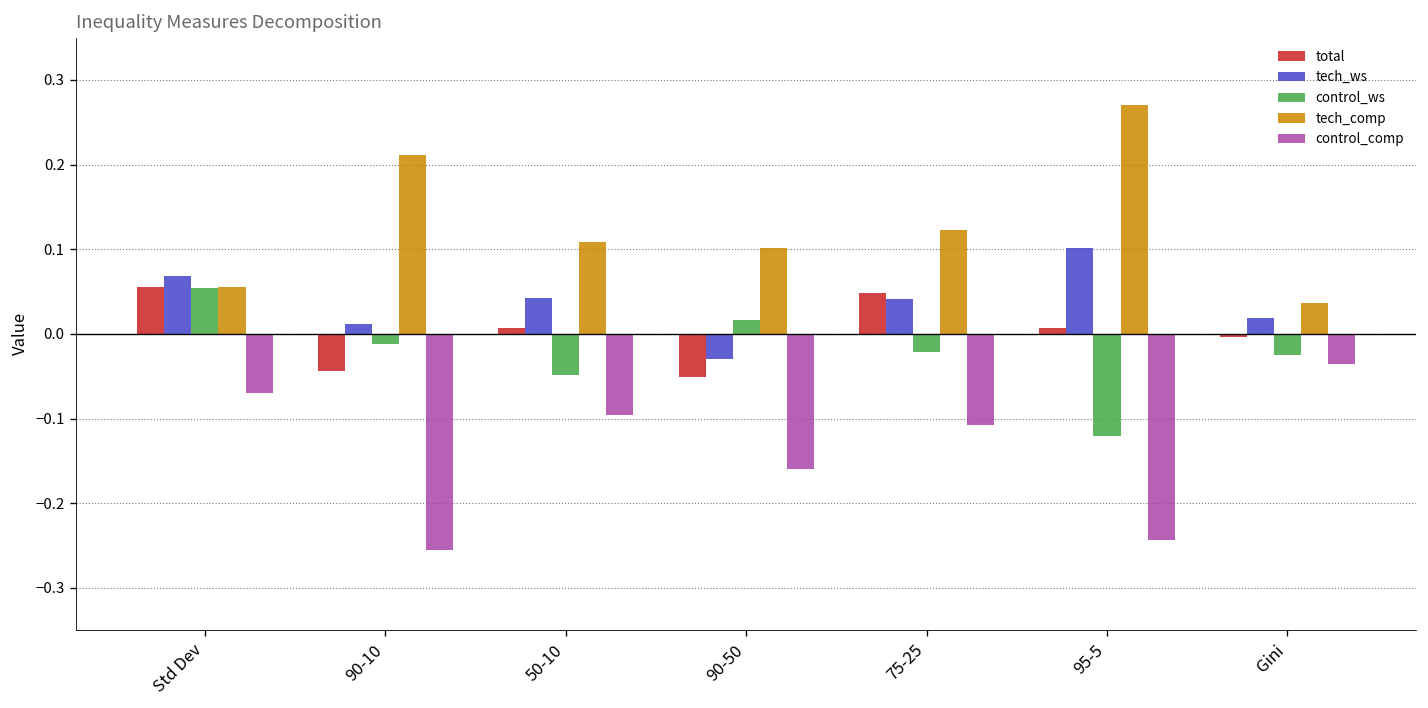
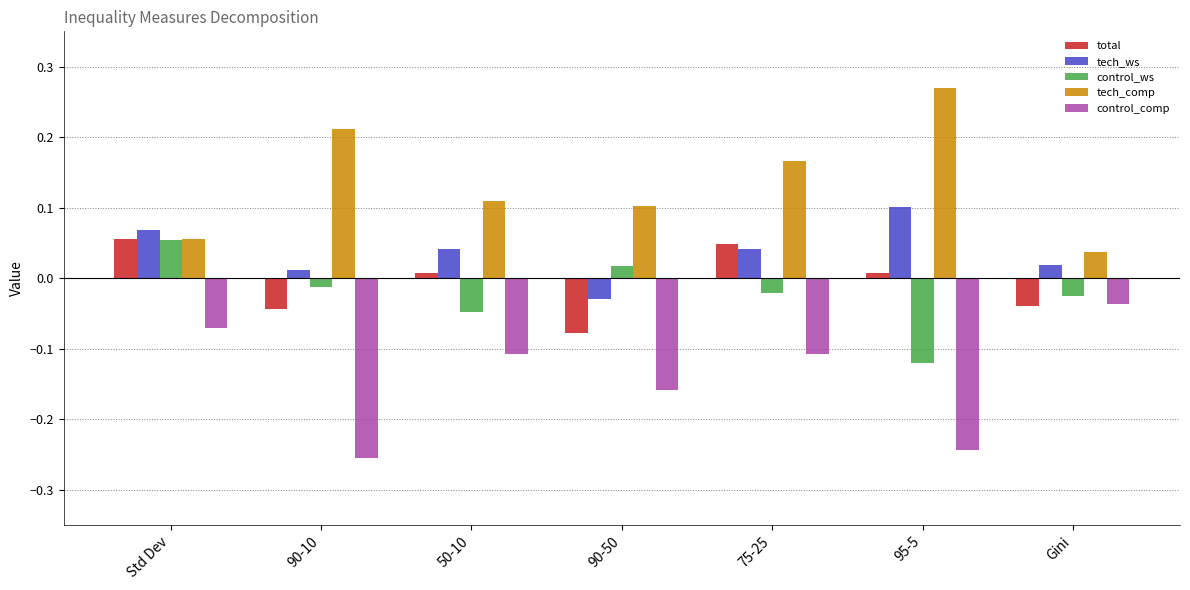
control_comp, 50-10: -0.10 -> -0.11
total, 90-50: -0.05 -> -0.08
tech_comp, 75-25: 0.12 -> 0.17
total, Gini: 0.00 -> -0.04
